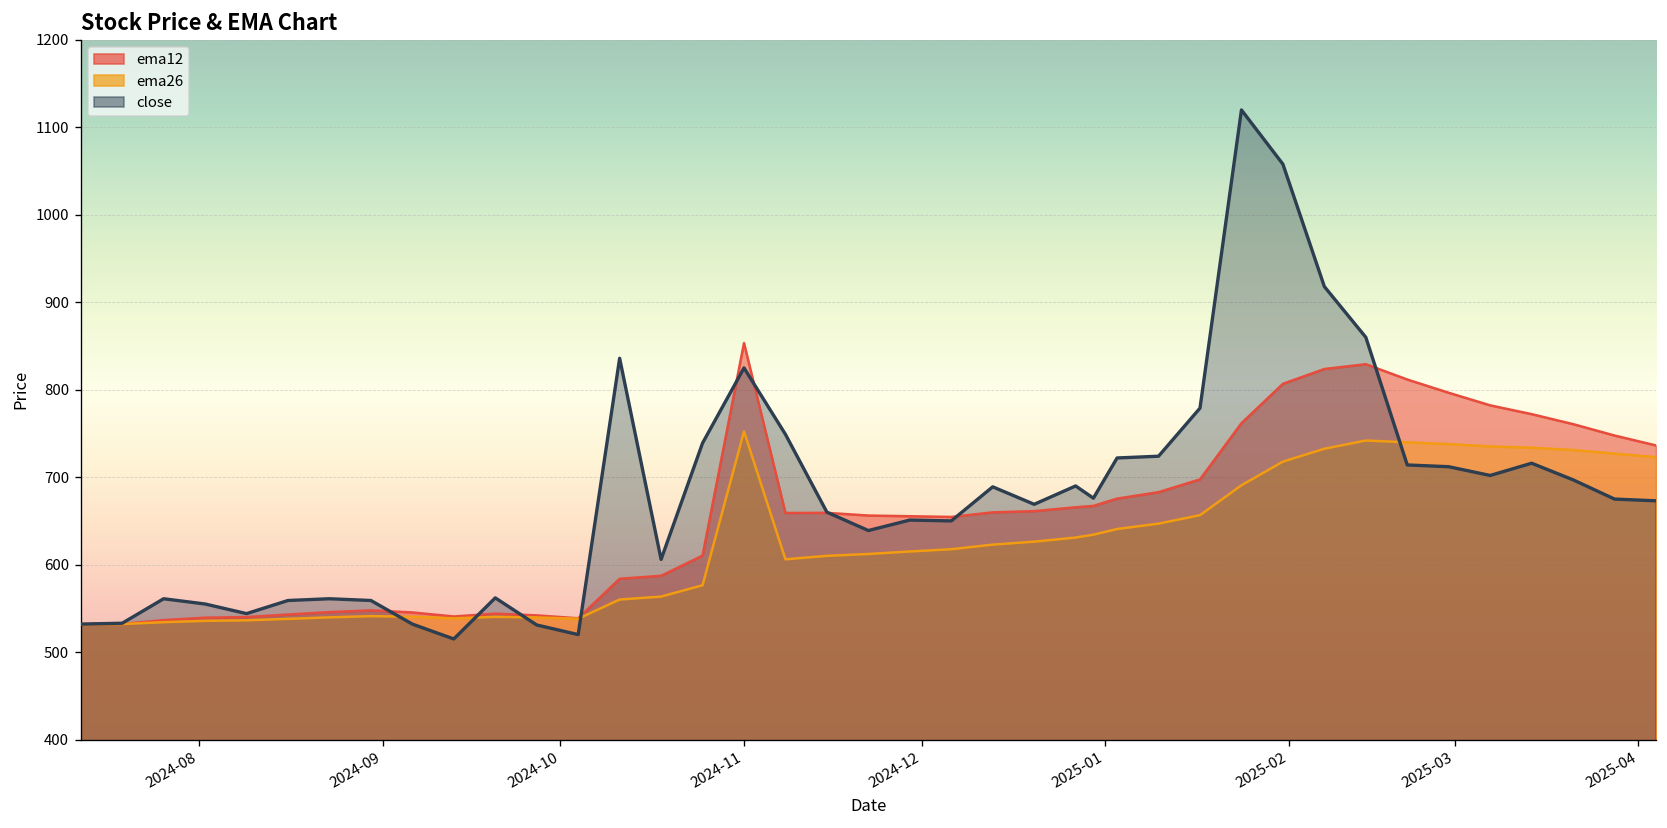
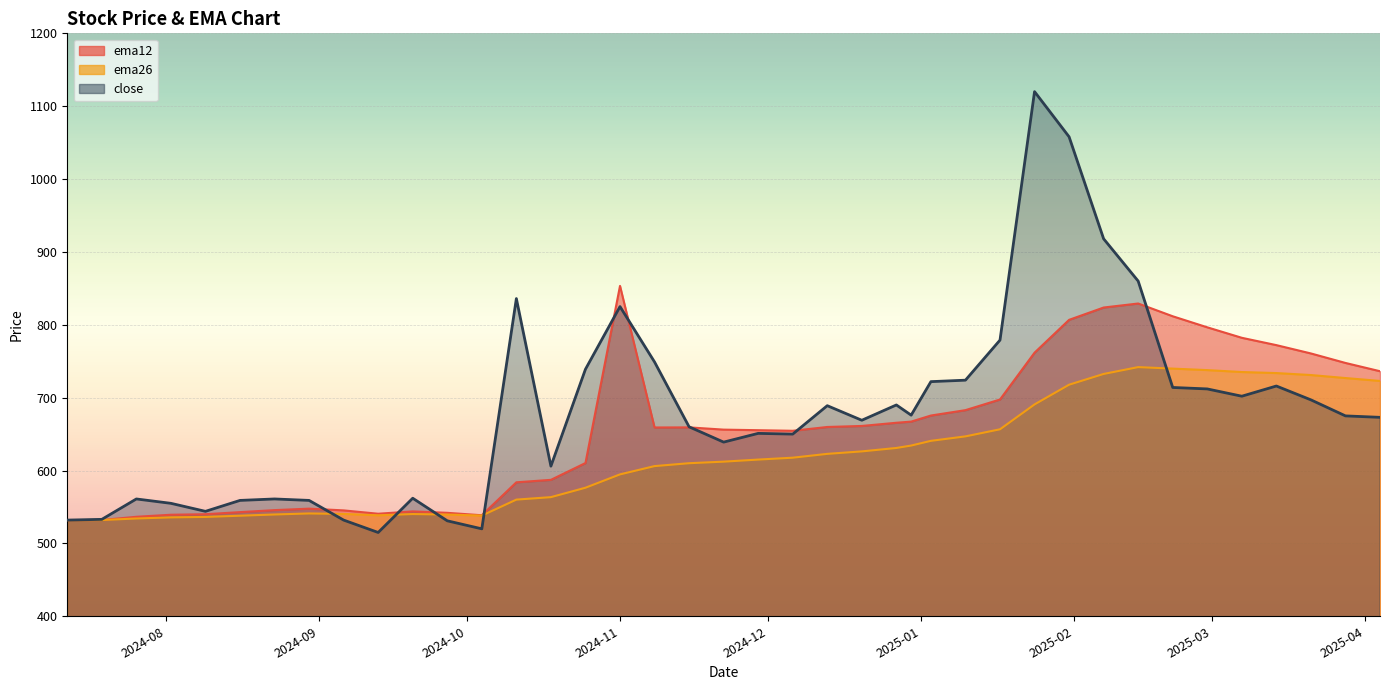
ema26, 2024-11: 750 -> 590
